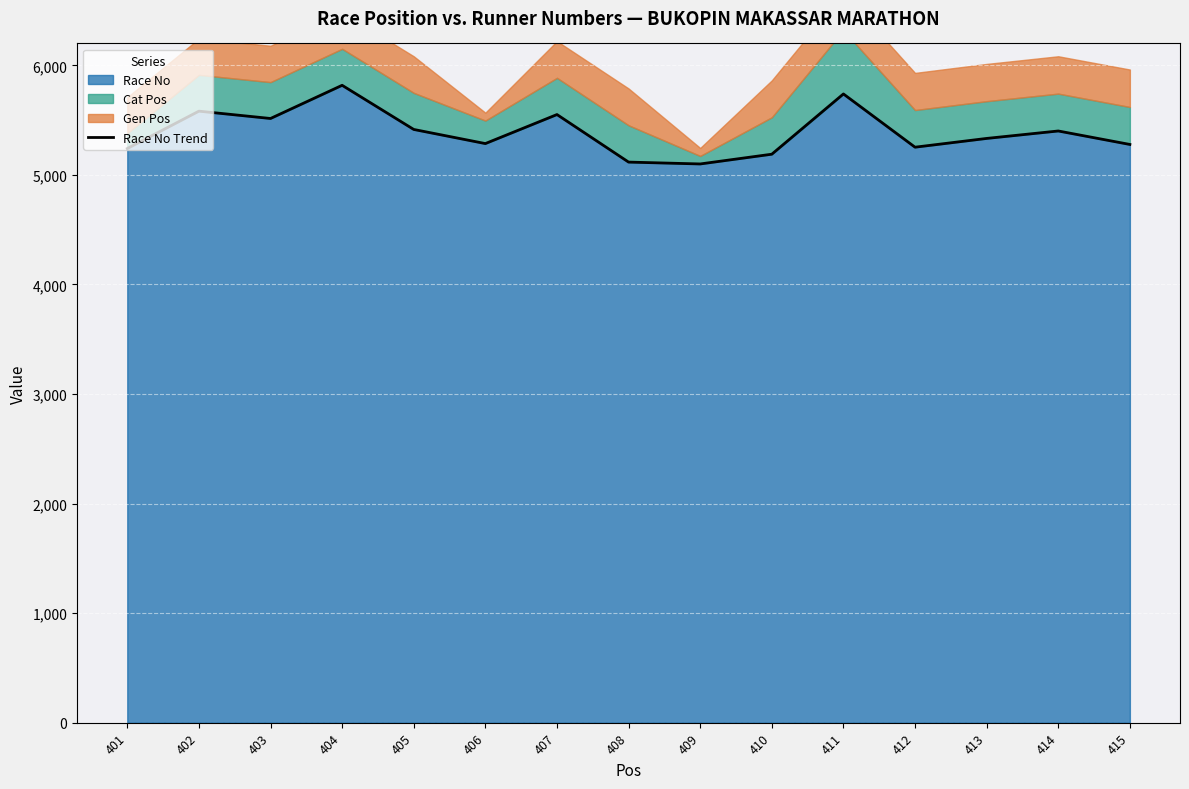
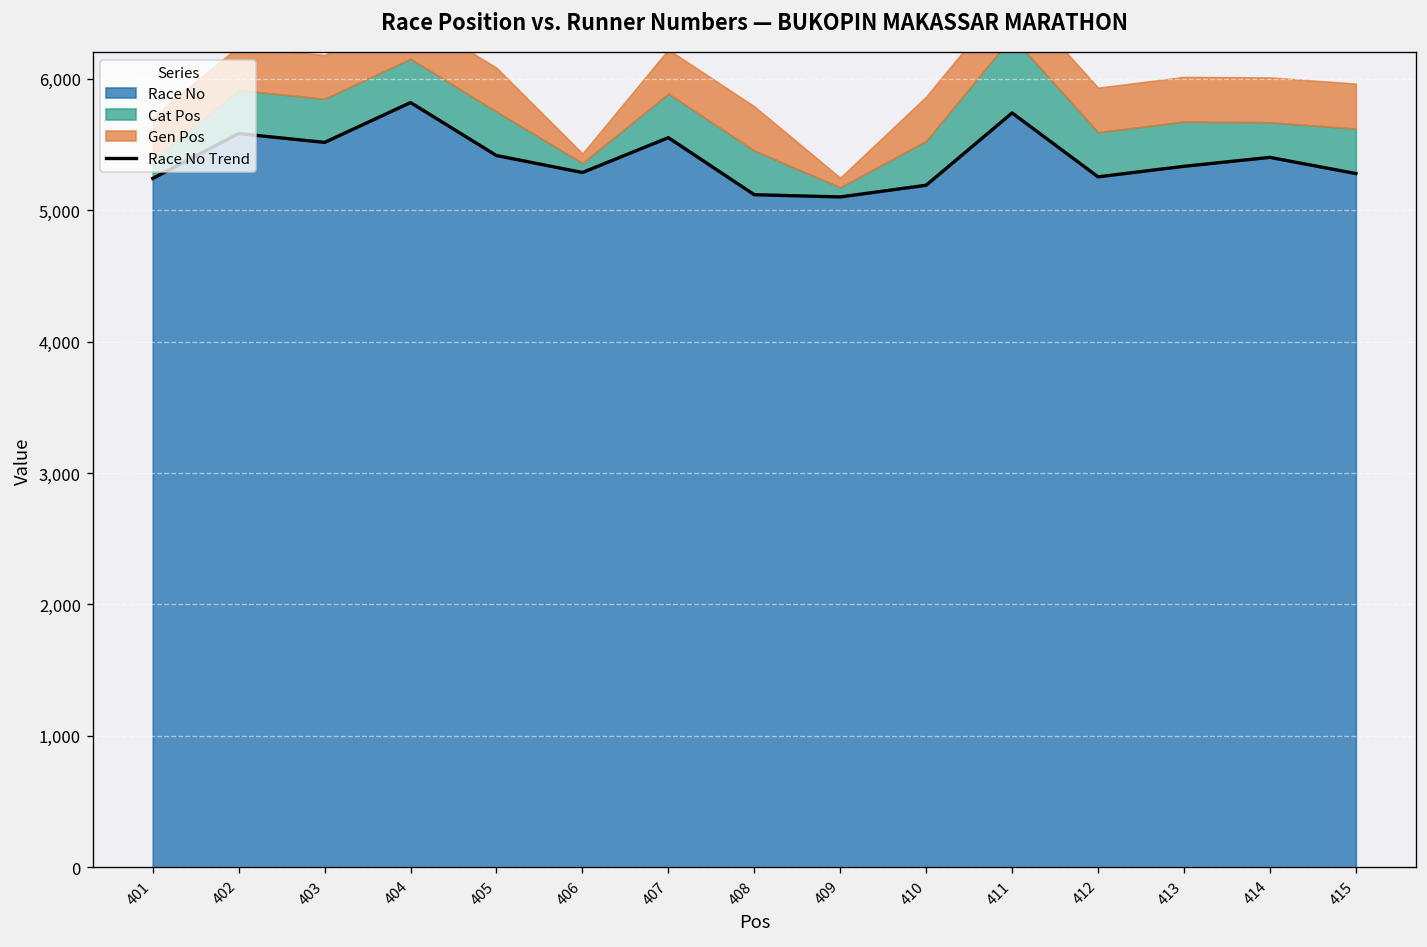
Cat Pos, 406: 210 -> 70
Cat Pos, 414: 340 -> 270
